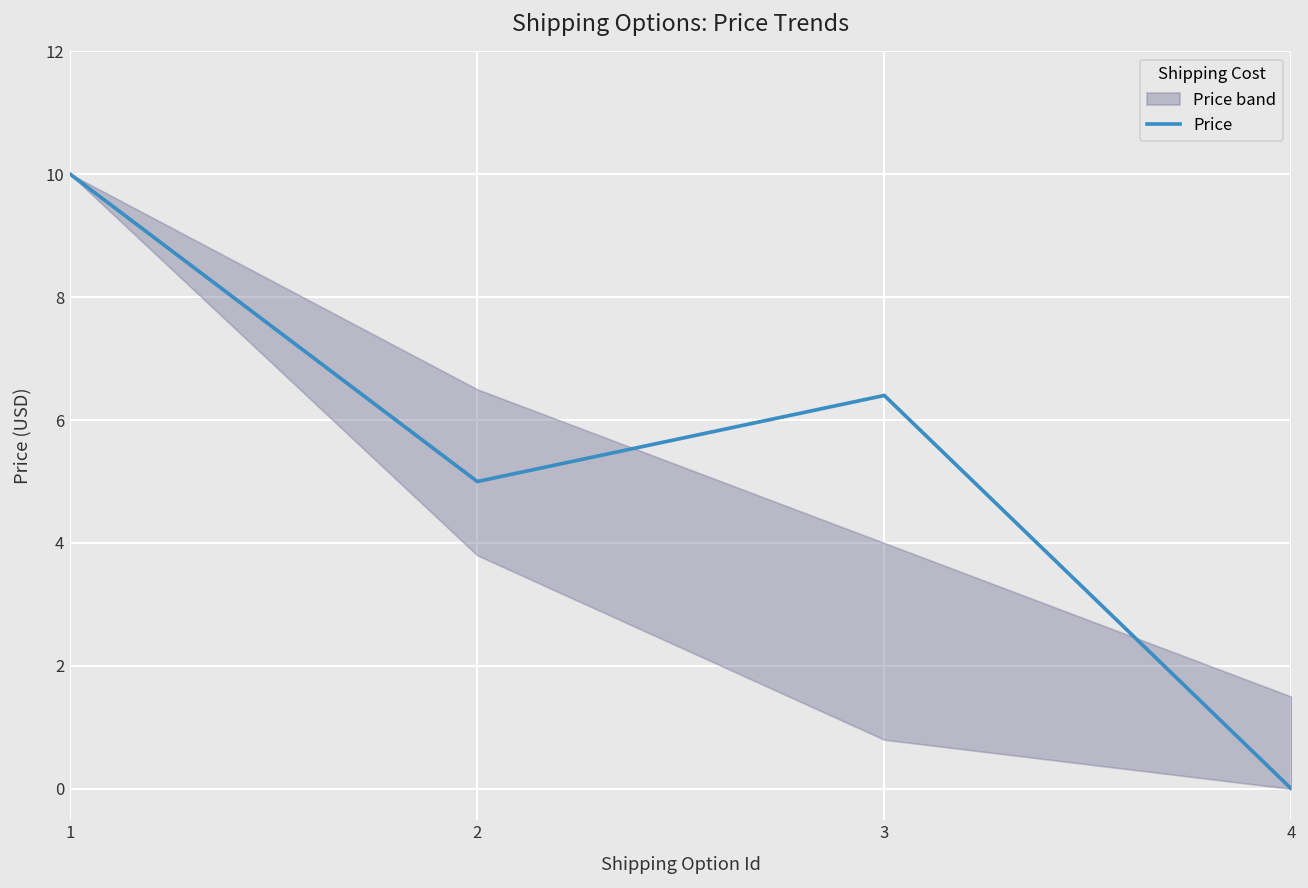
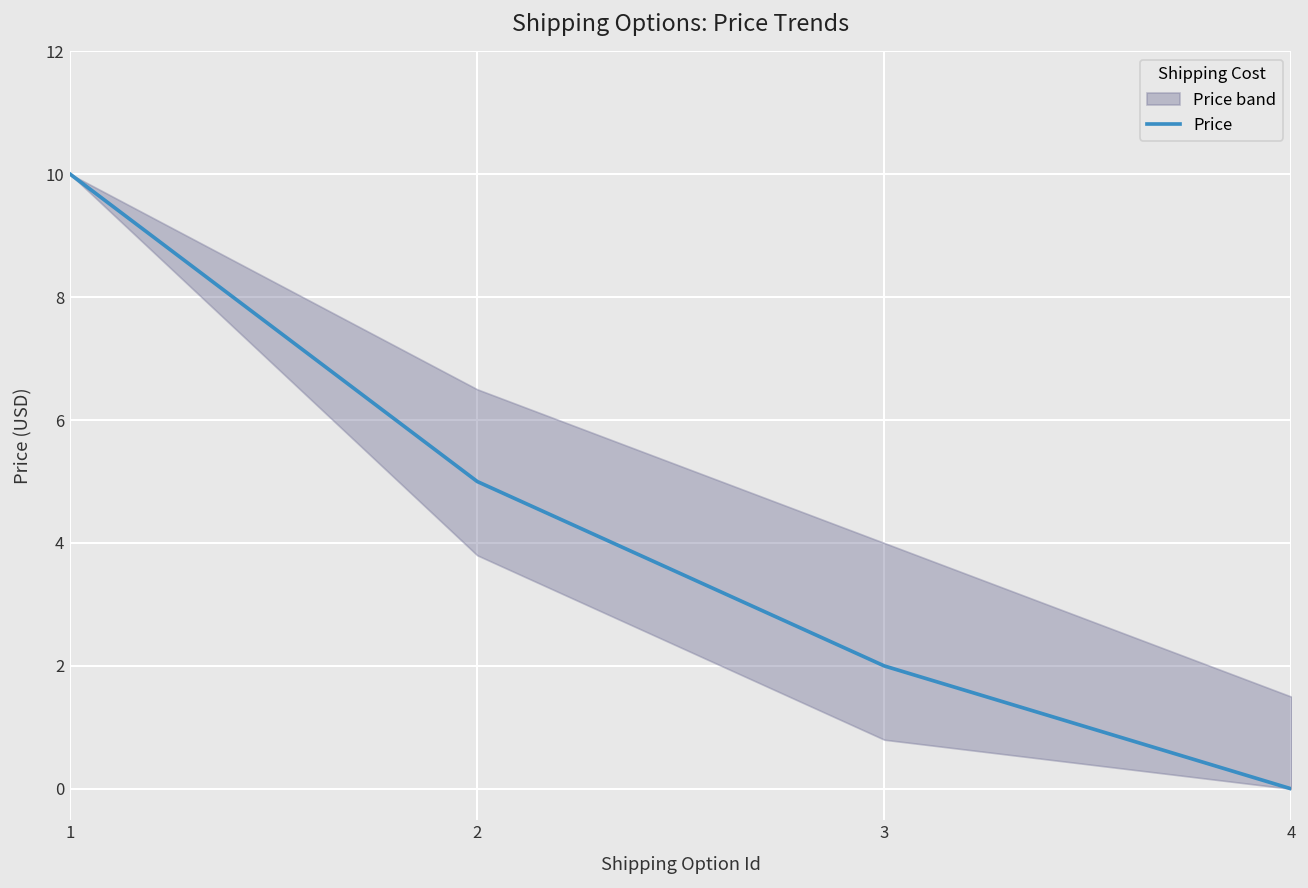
Price, 3: 6.4 -> 2.0
